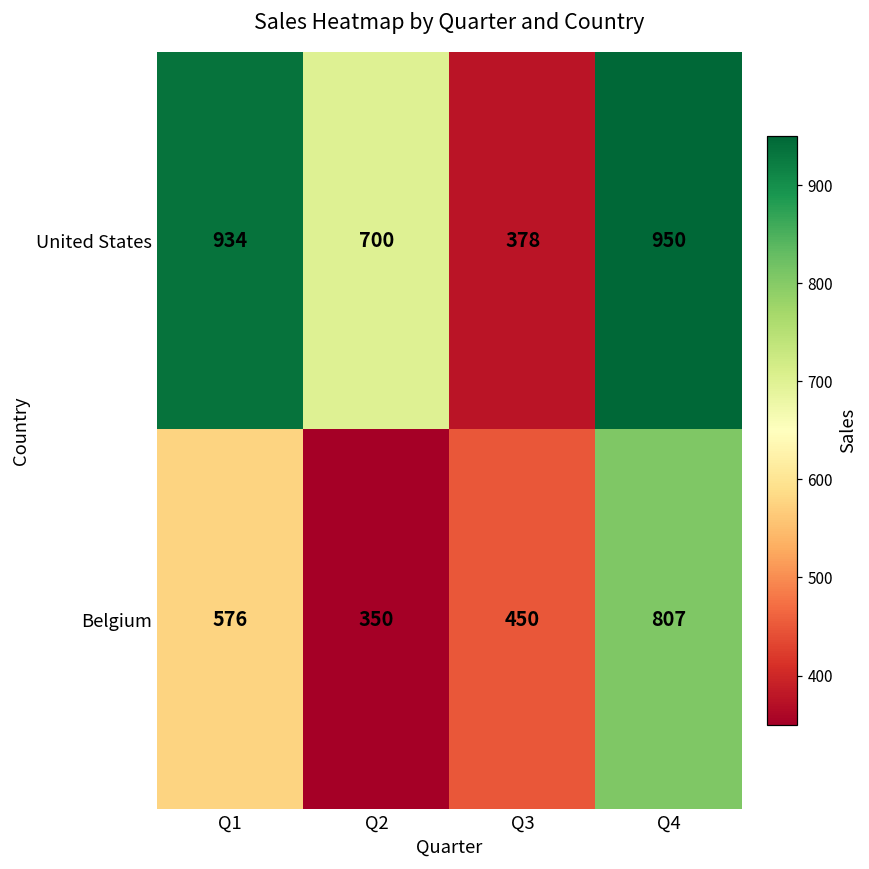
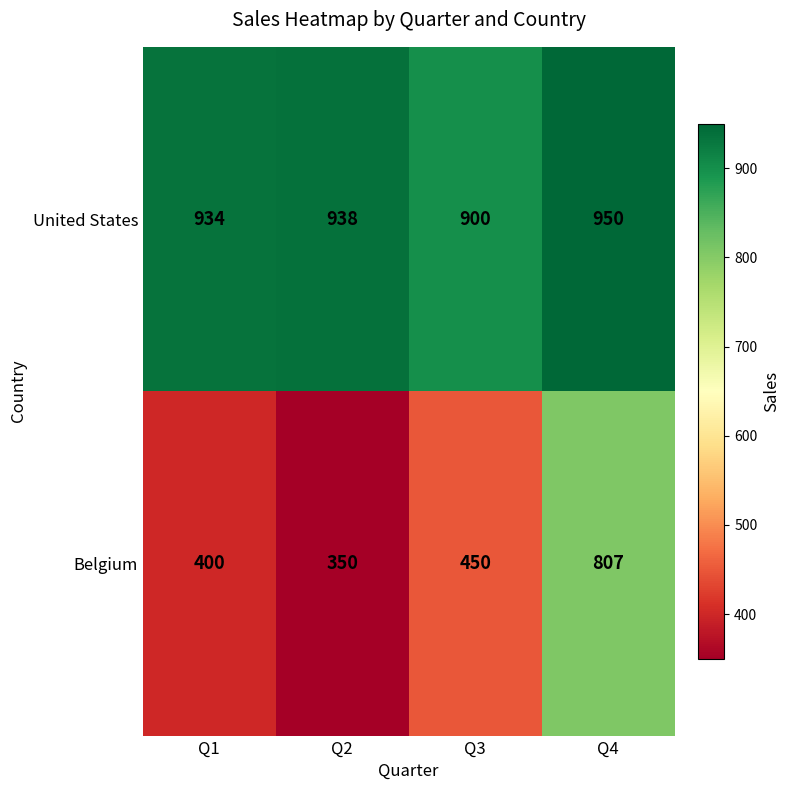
United States, Q2: 700 -> 938
United States, Q3: 378 -> 900
Belgium, Q1: 576 -> 400
